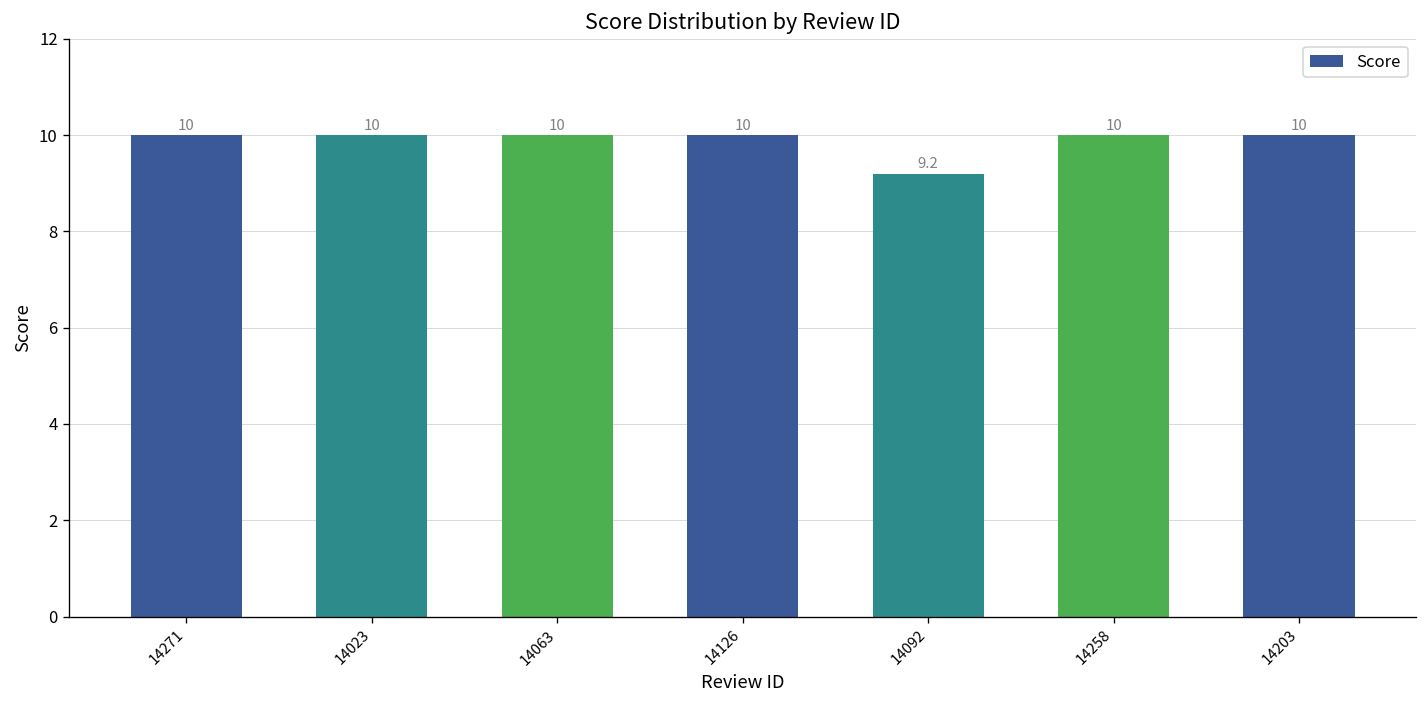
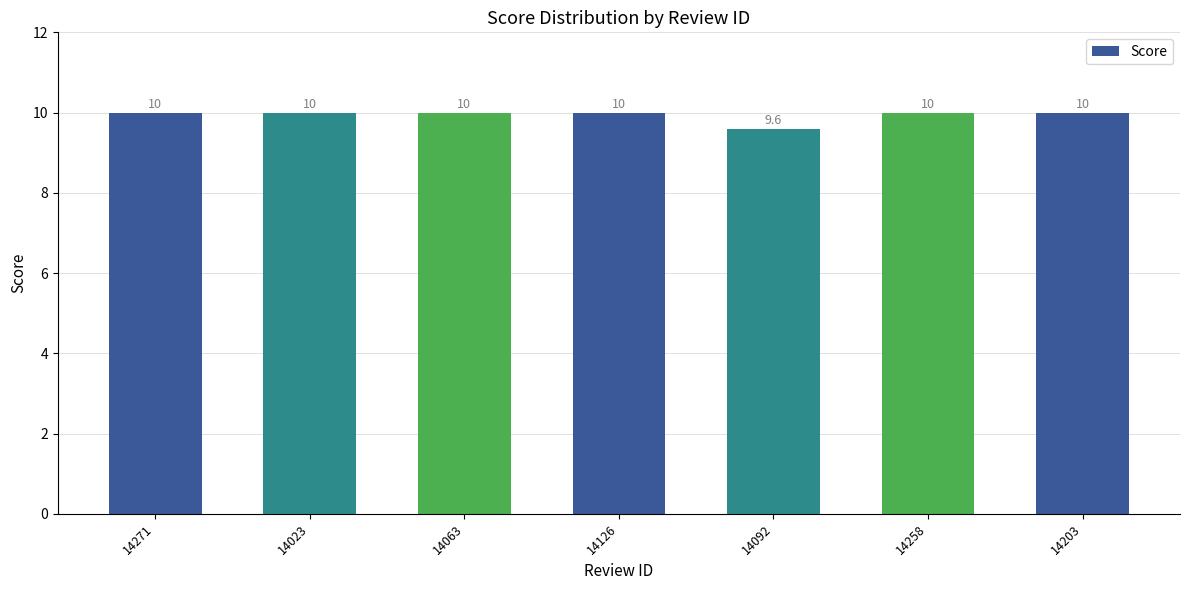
14092: 9.2 -> 9.6
